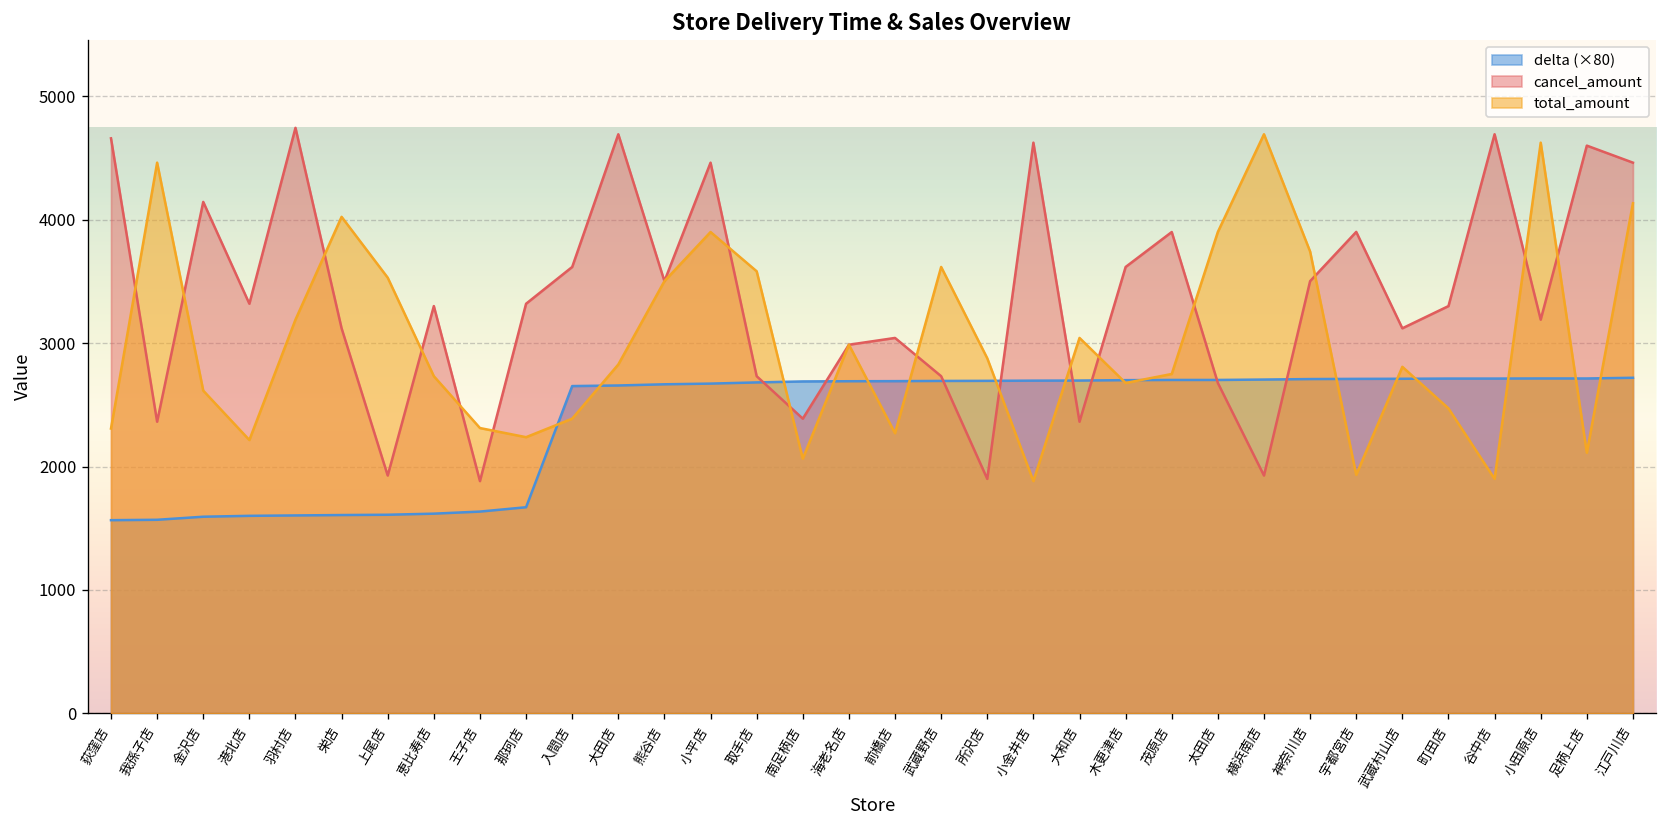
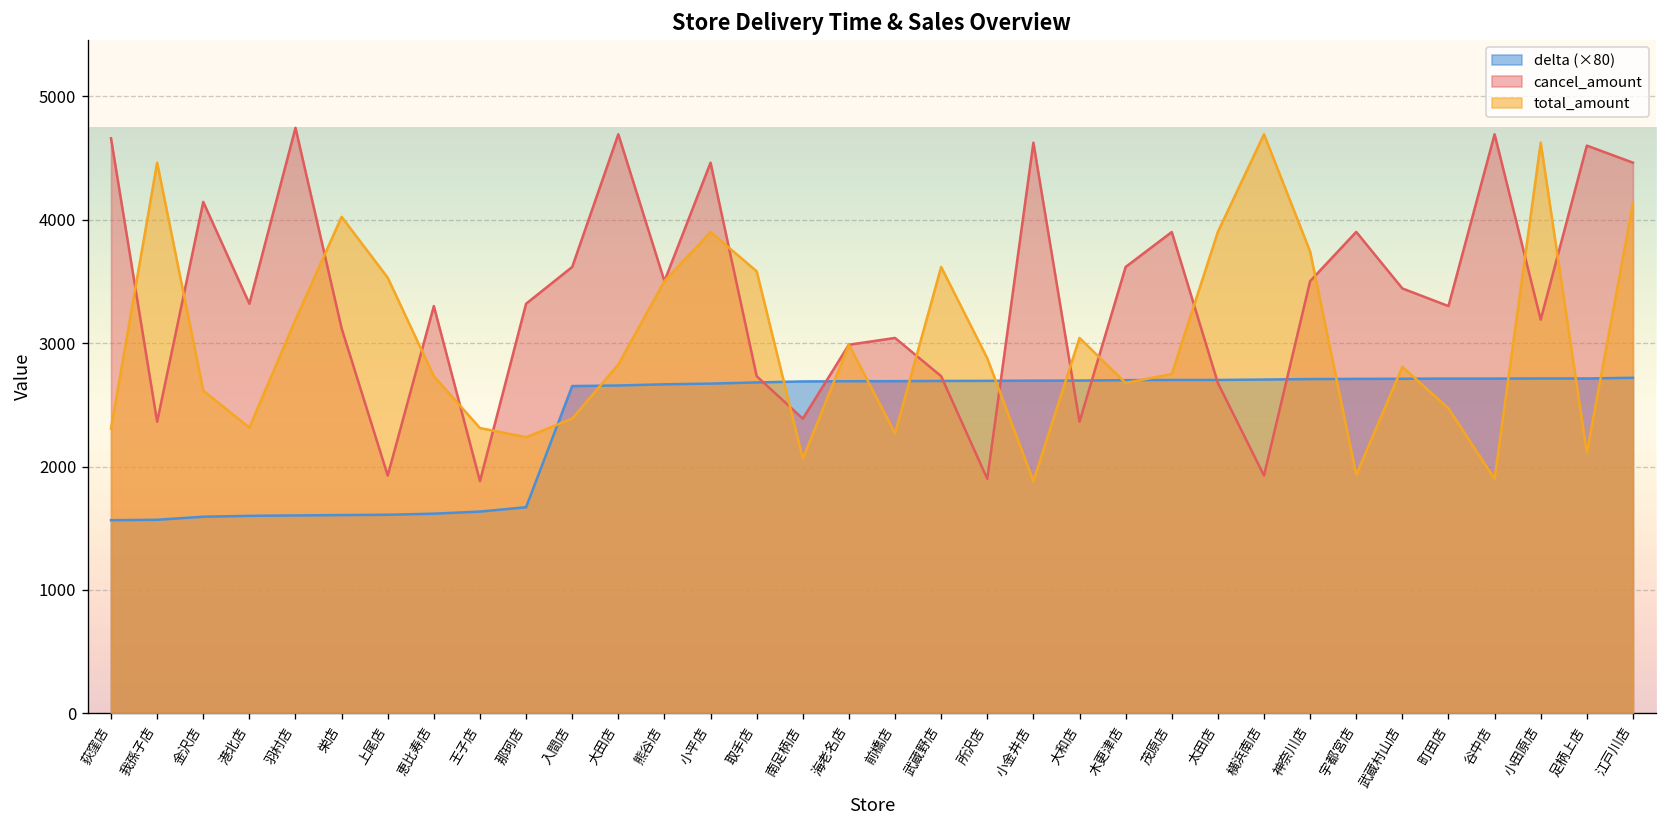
total_amount, 港北店: 2220 -> 2320
cancel_amount, 武蔵村山店: 3120 -> 3440
